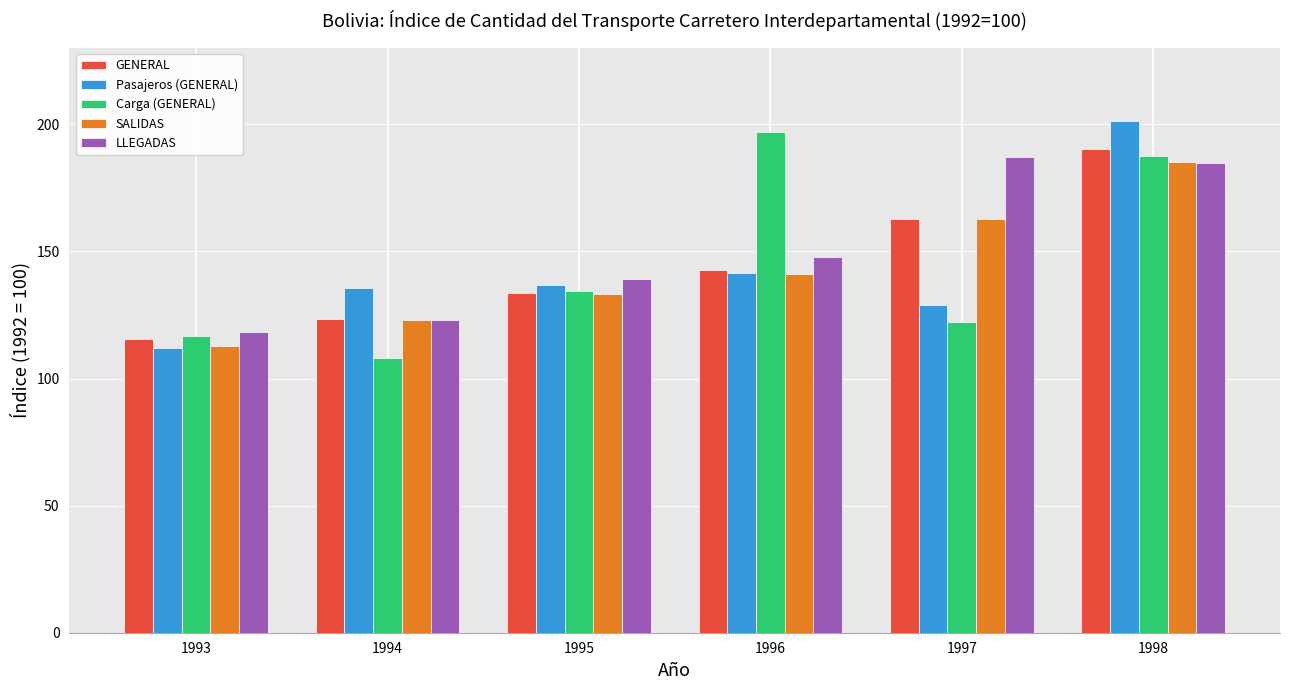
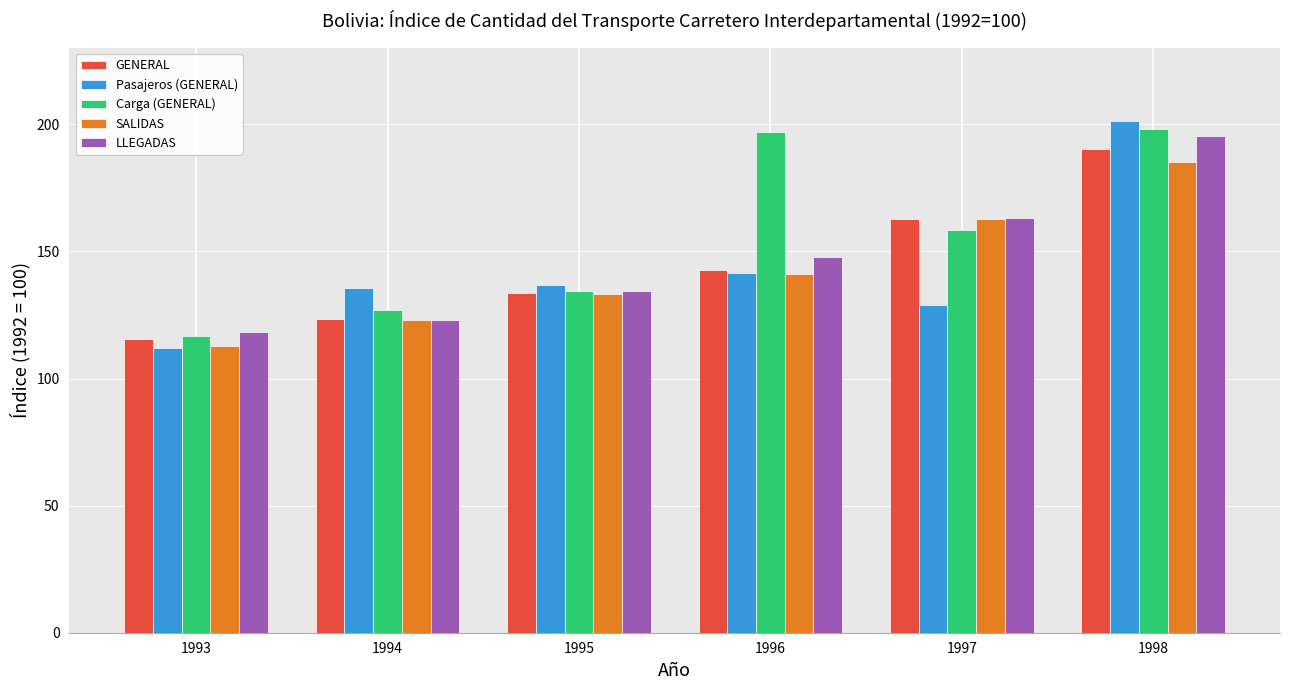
Carga (GENERAL), 1994: 108 -> 127
LLEGADAS, 1995: 139 -> 134
Carga (GENERAL), 1997: 122 -> 158
LLEGADAS, 1997: 187 -> 163
Carga (GENERAL), 1998: 188 -> 198
LLEGADAS, 1998: 185 -> 195
